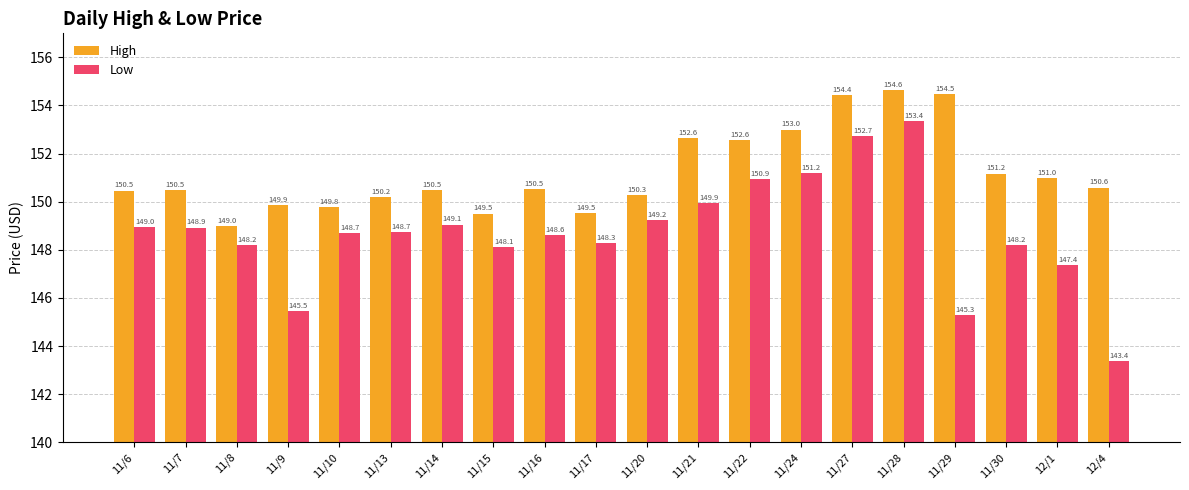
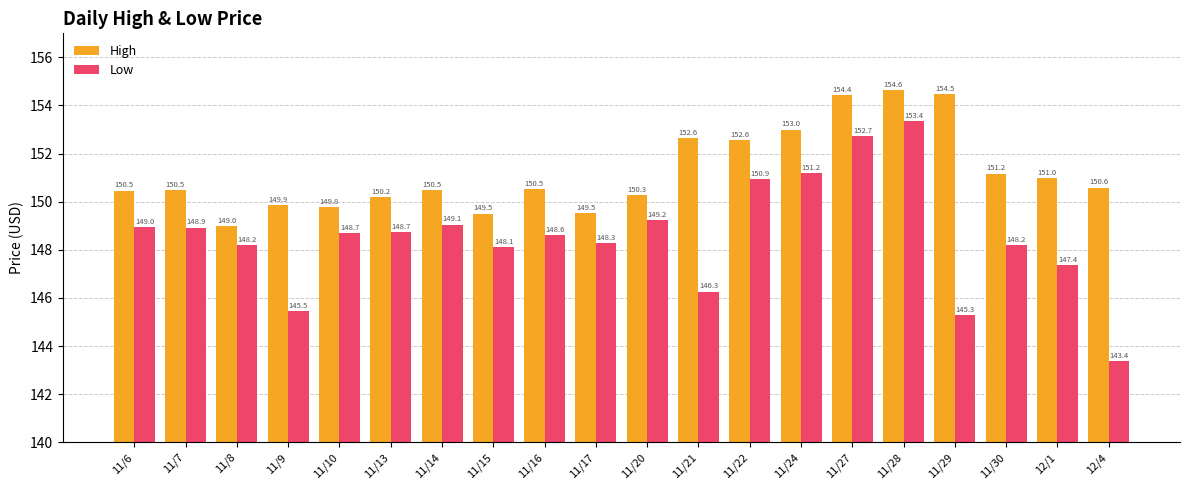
Low, 11/21: 149.9 -> 146.3
